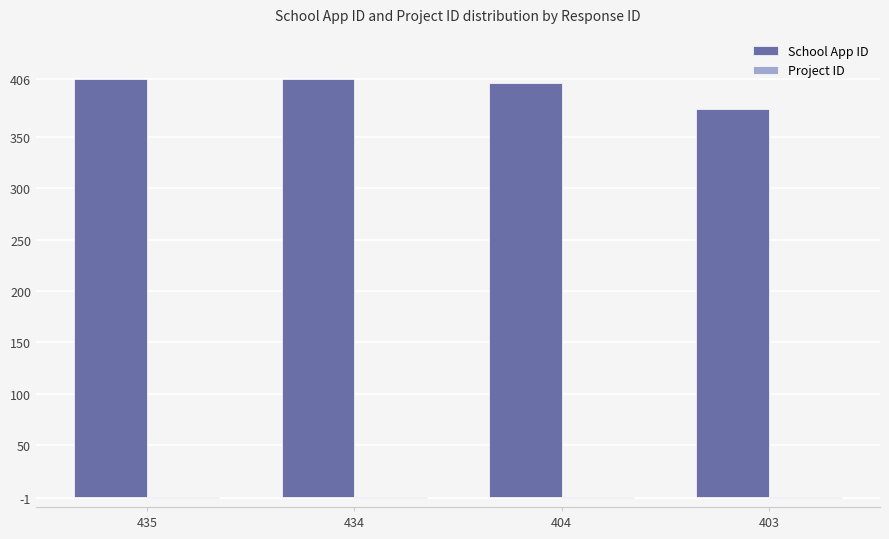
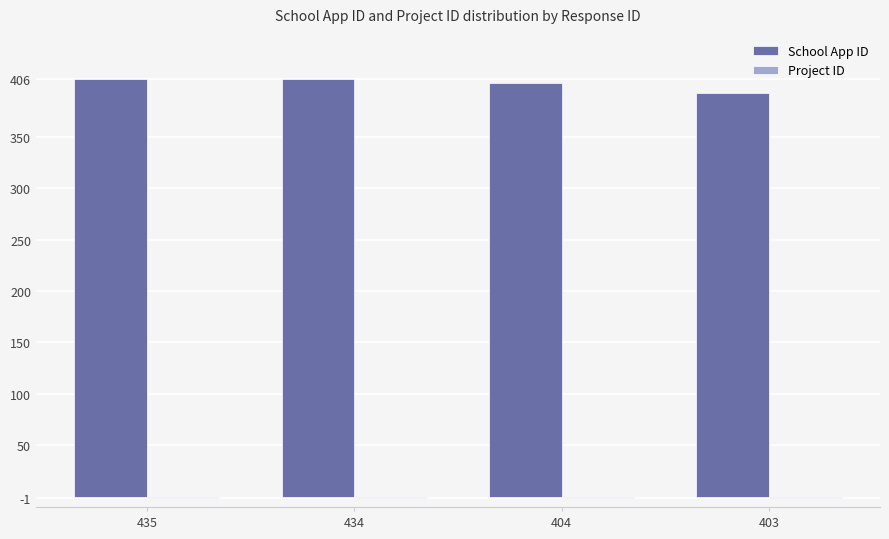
School App ID, 403: 377 -> 393
